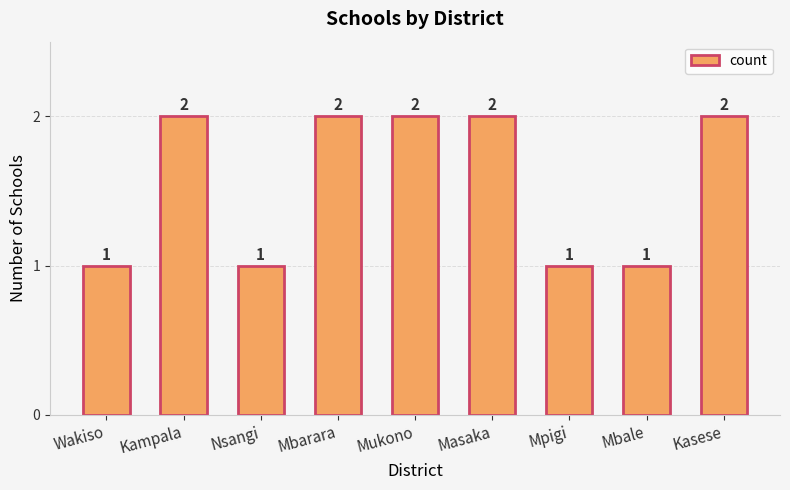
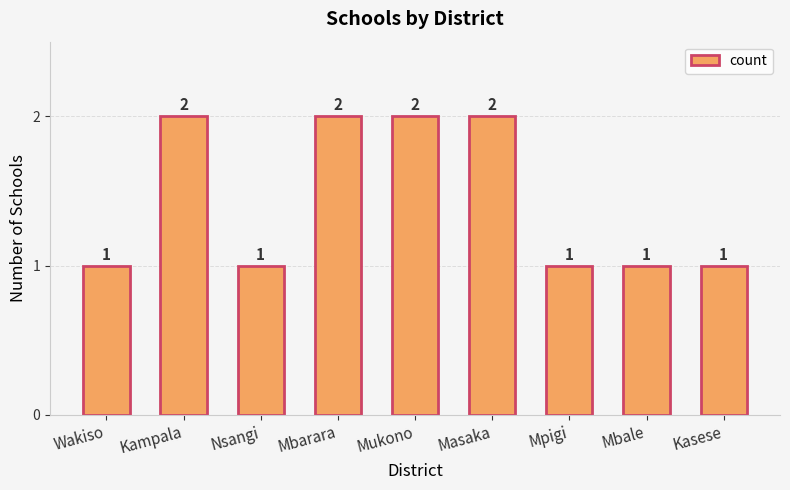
Kasese: 2 -> 1
